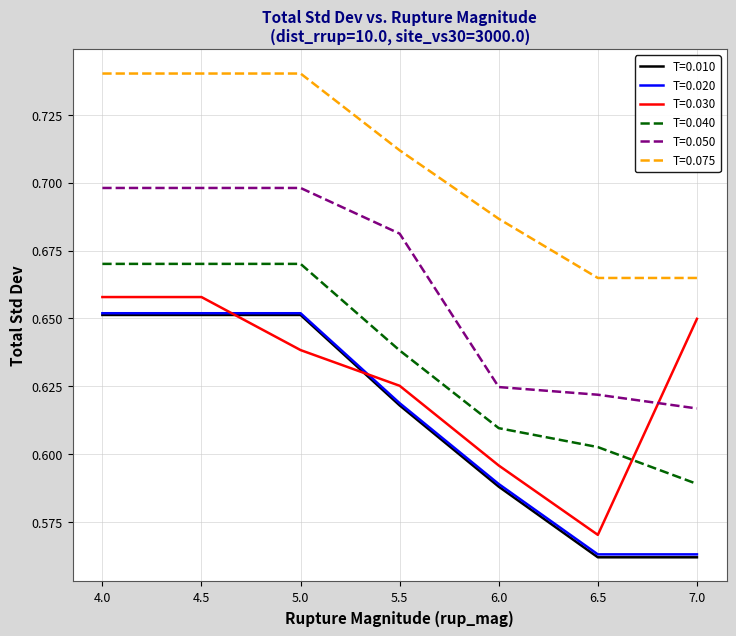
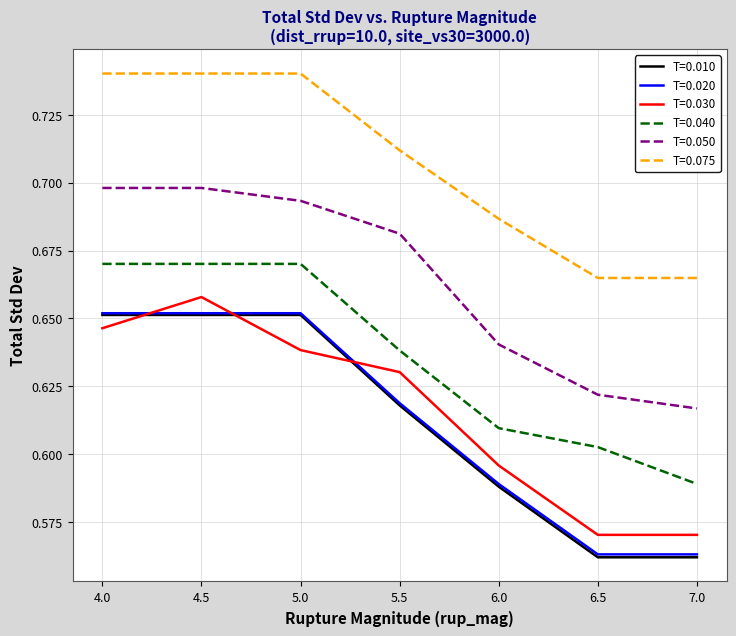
T=0.030, 4.0: 0.658 -> 0.646
T=0.050, 5.0: 0.698 -> 0.693
T=0.030, 5.5: 0.625 -> 0.630
T=0.050, 6.0: 0.625 -> 0.640
T=0.030, 7.0: 0.650 -> 0.570
